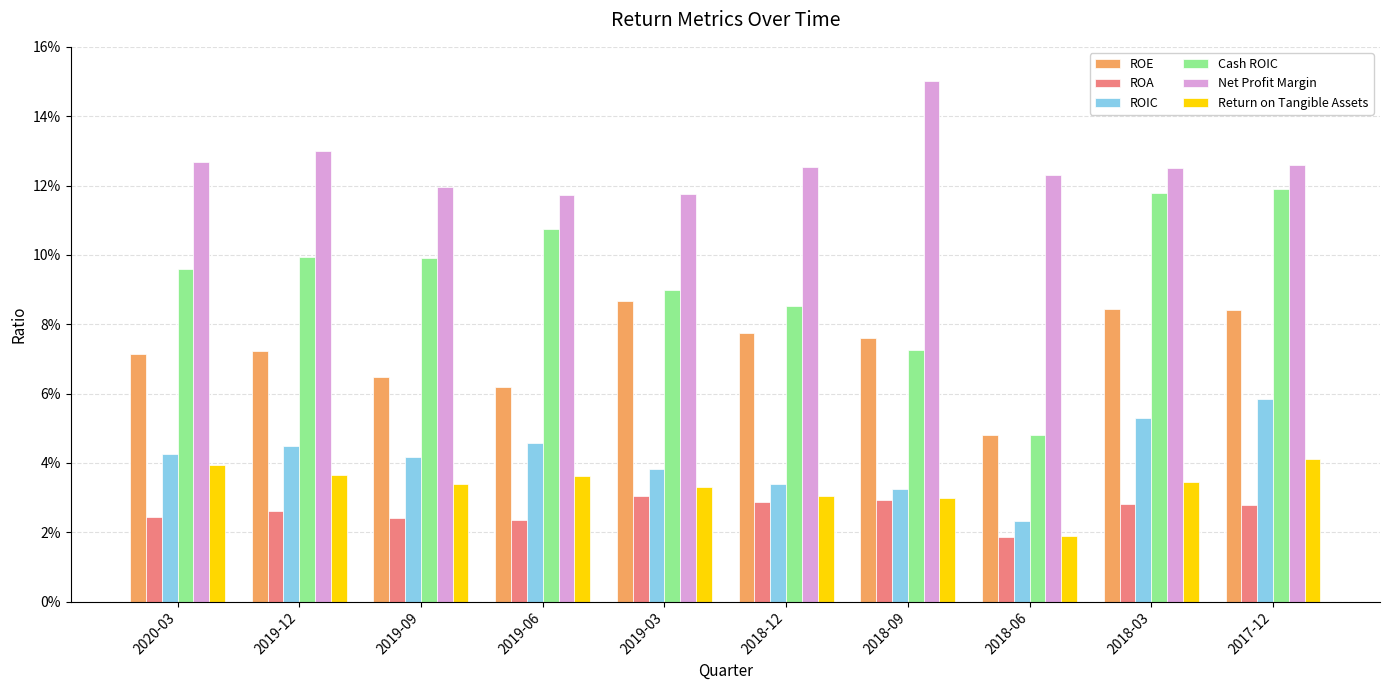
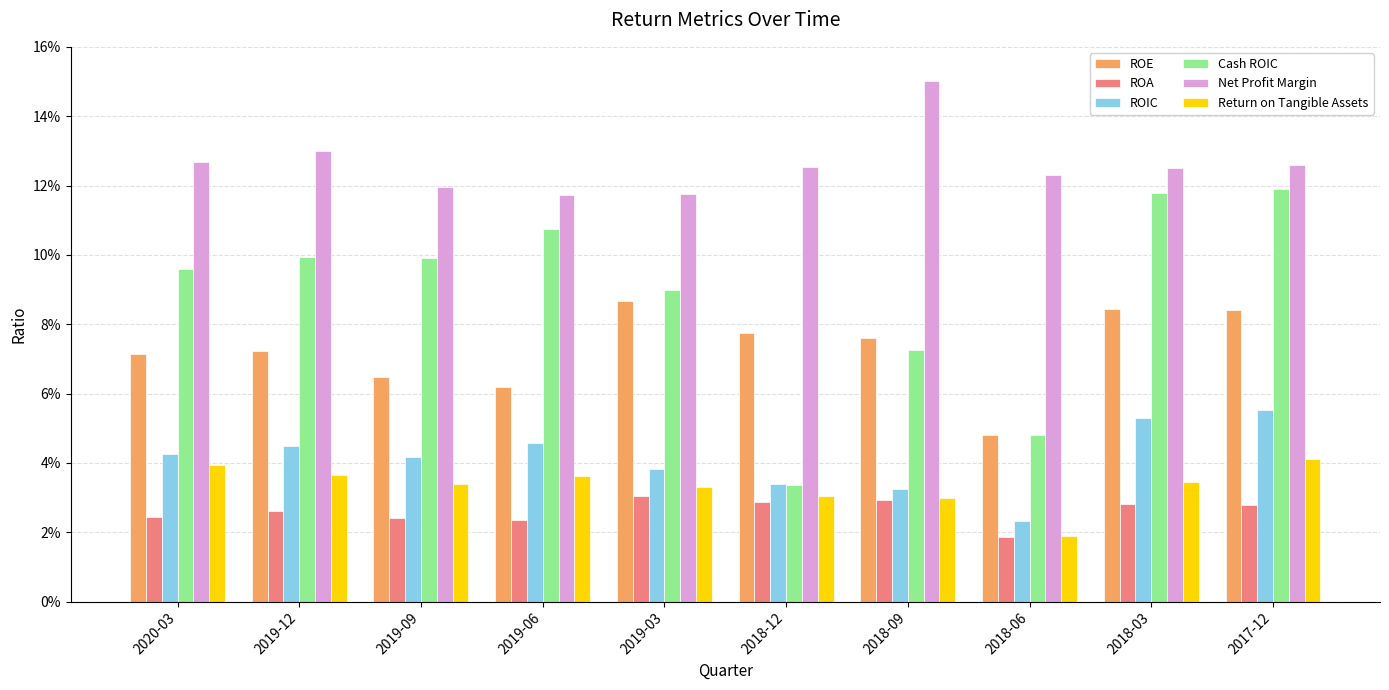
Cash ROIC, 2018-12: 8.5% -> 3.4%
ROIC, 2017-12: 5.8% -> 5.5%
